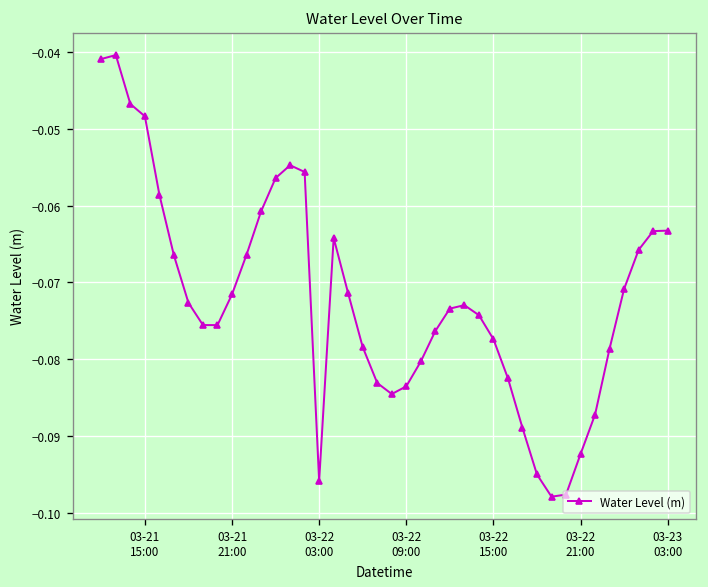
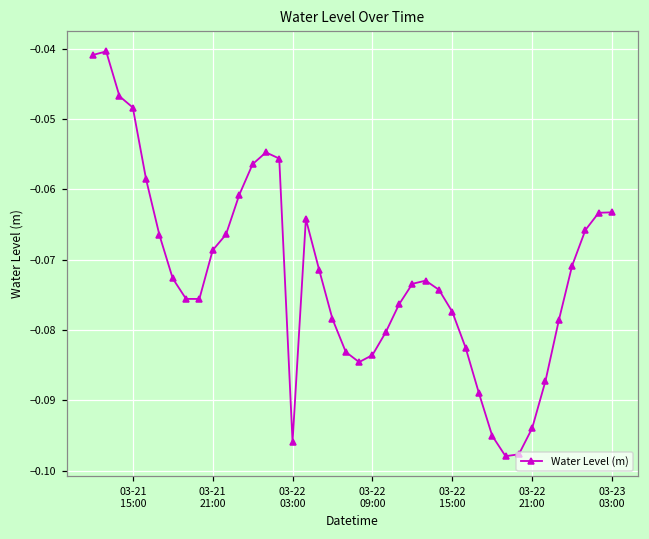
03-21 21:00: -0.072 -> -0.069
03-22 21:00: -0.092 -> -0.094
